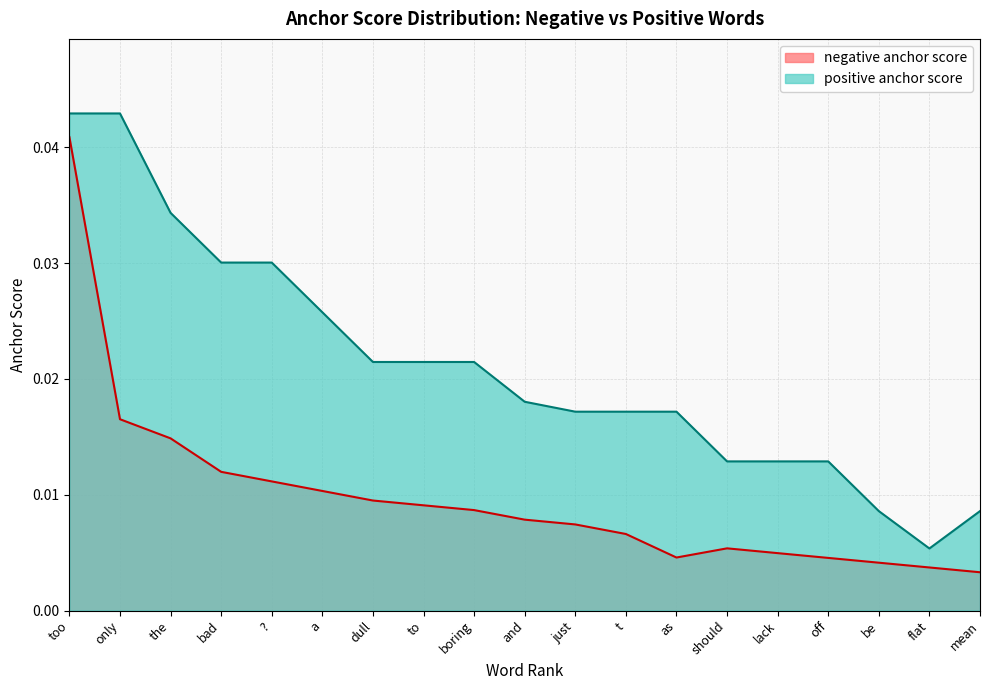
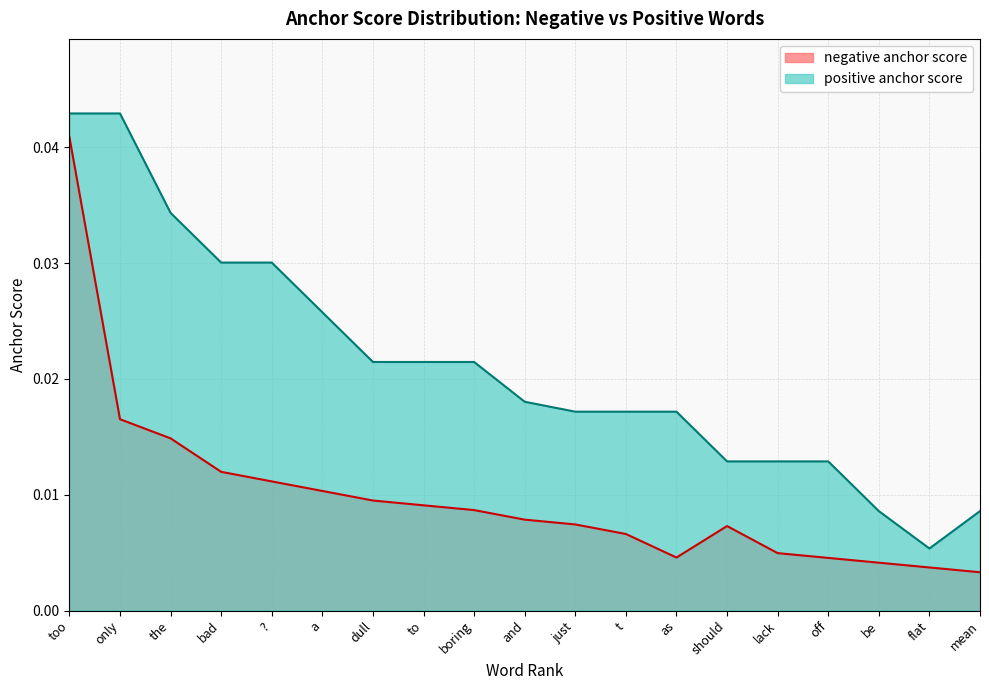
negative anchor score, should: 0.0054 -> 0.0073
